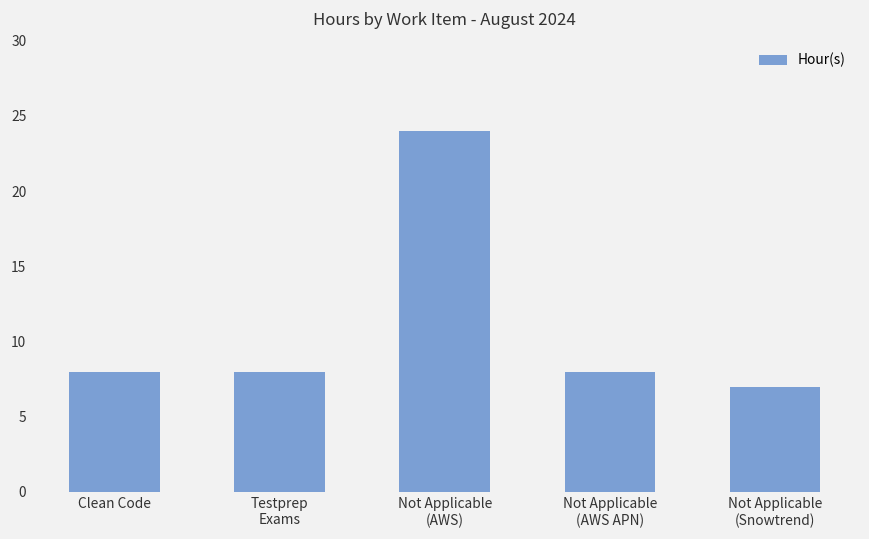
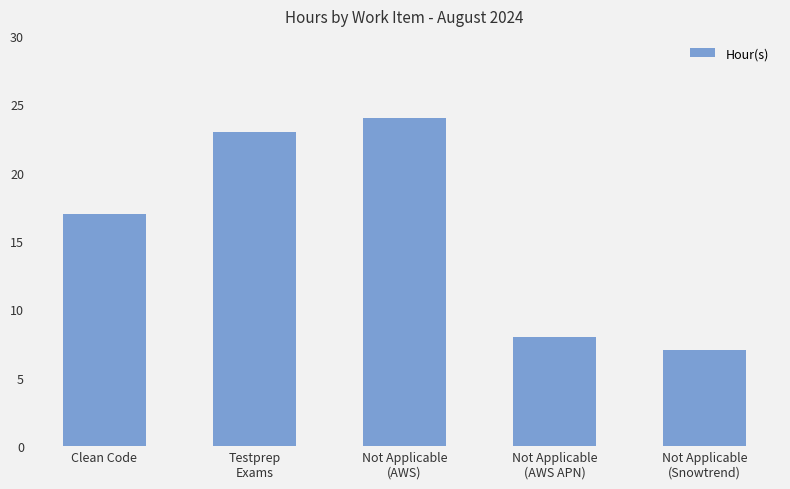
Clean Code: 8 -> 17
Testprep Exams: 8 -> 23
